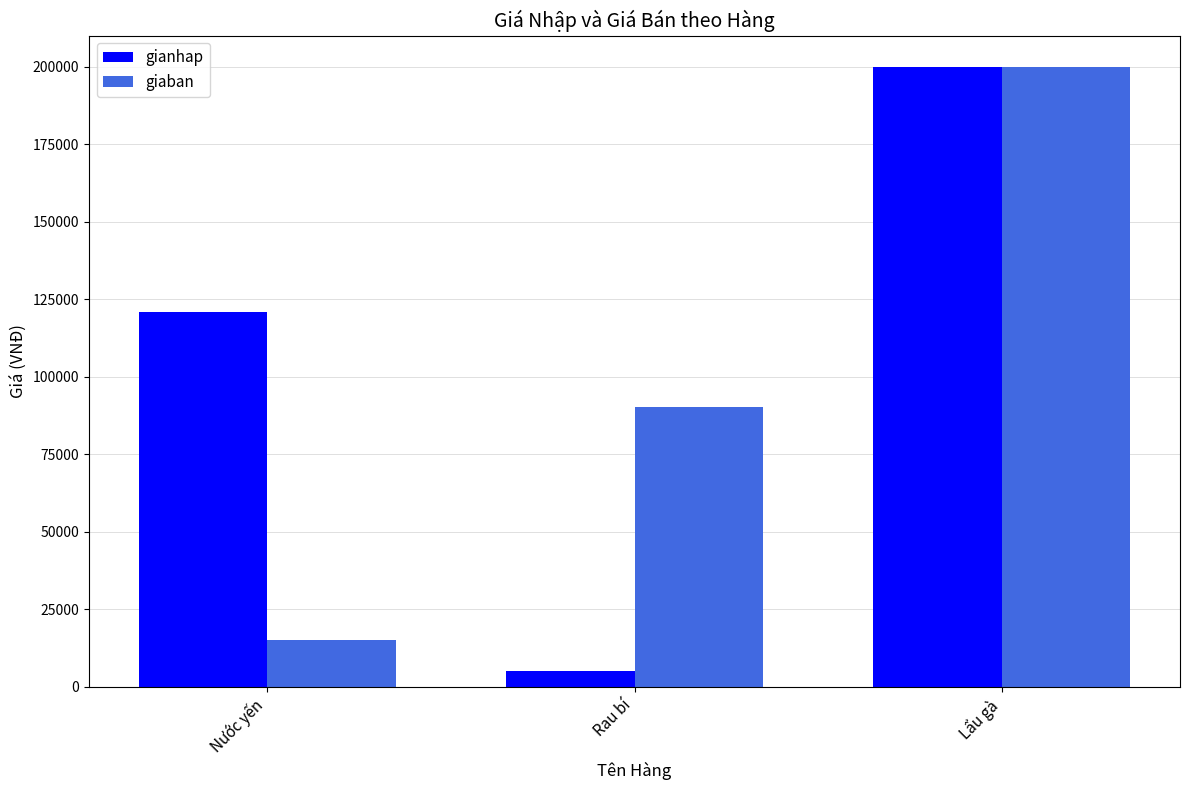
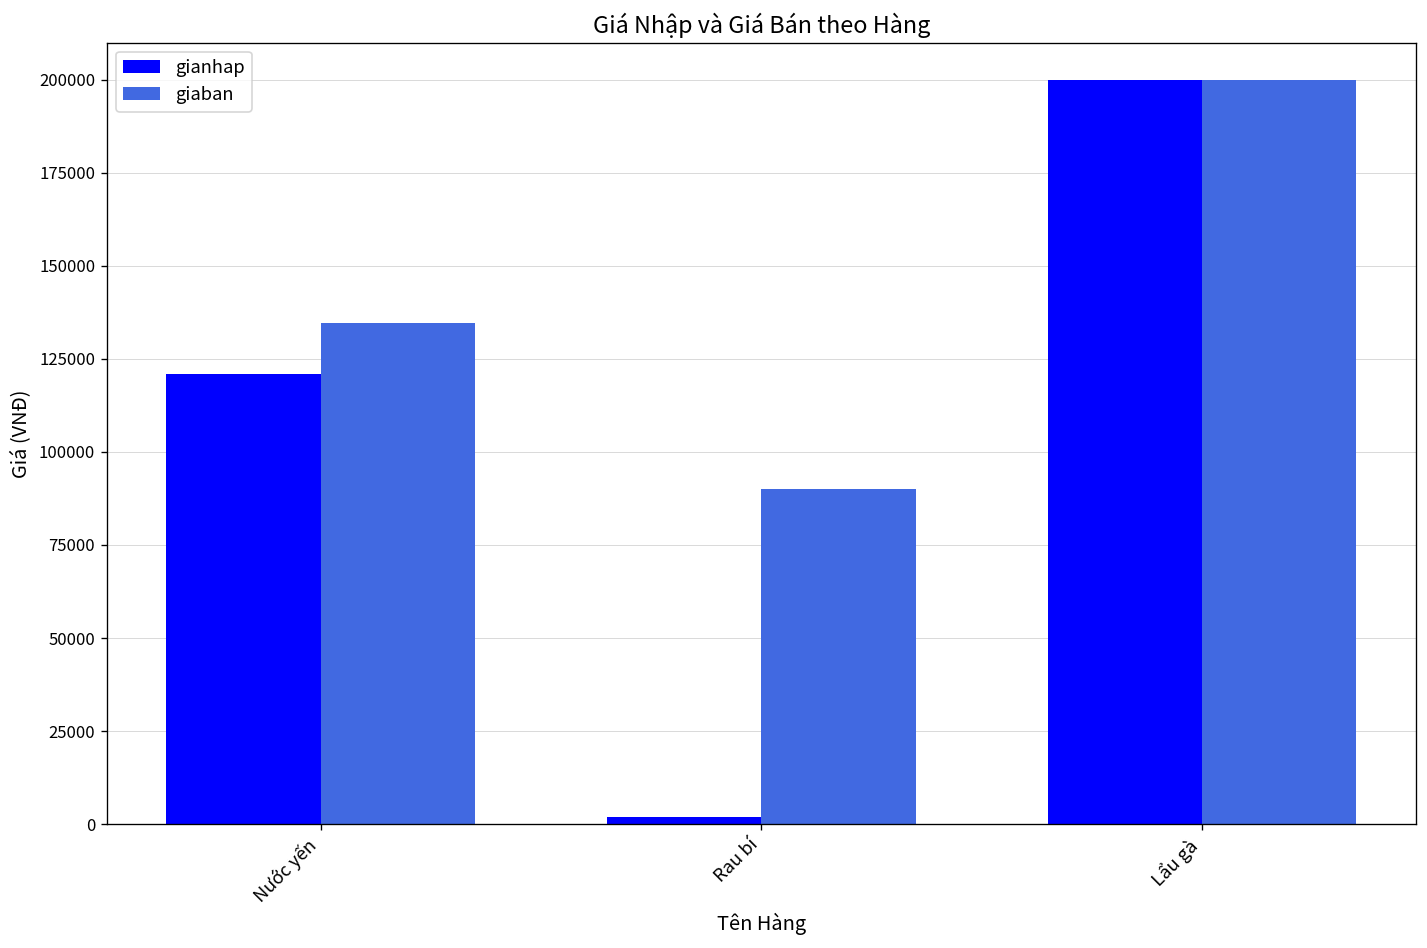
giaban, Nước yến: 15000 -> 135000
gianhap, Rau bí: 5000 -> 2000
